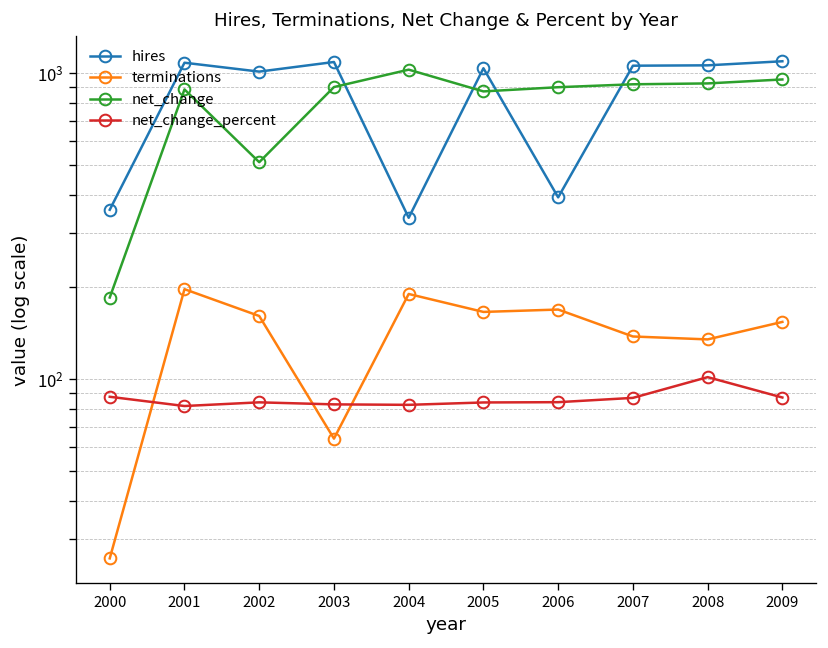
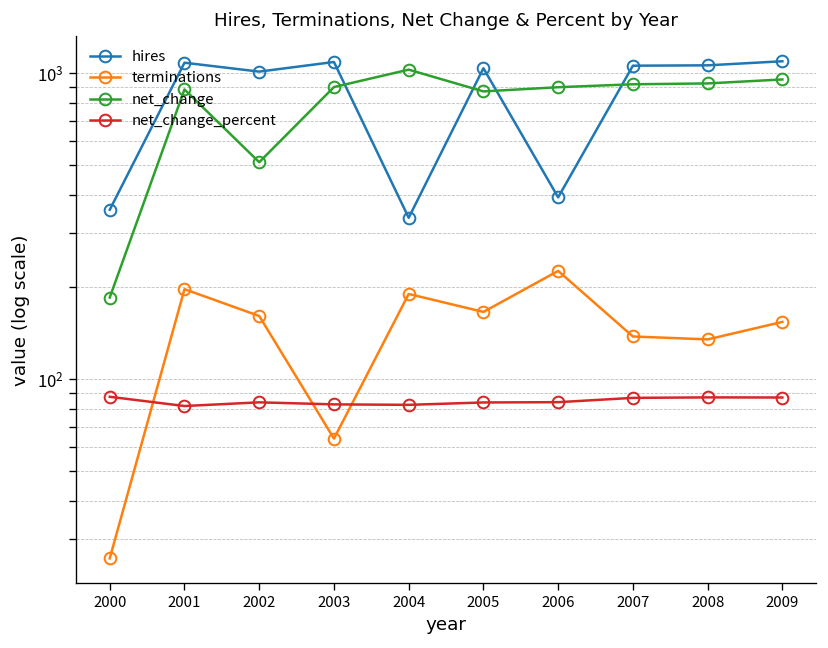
terminations, 2006: 170 -> 230
net_change_percent, 2008: 102 -> 87
